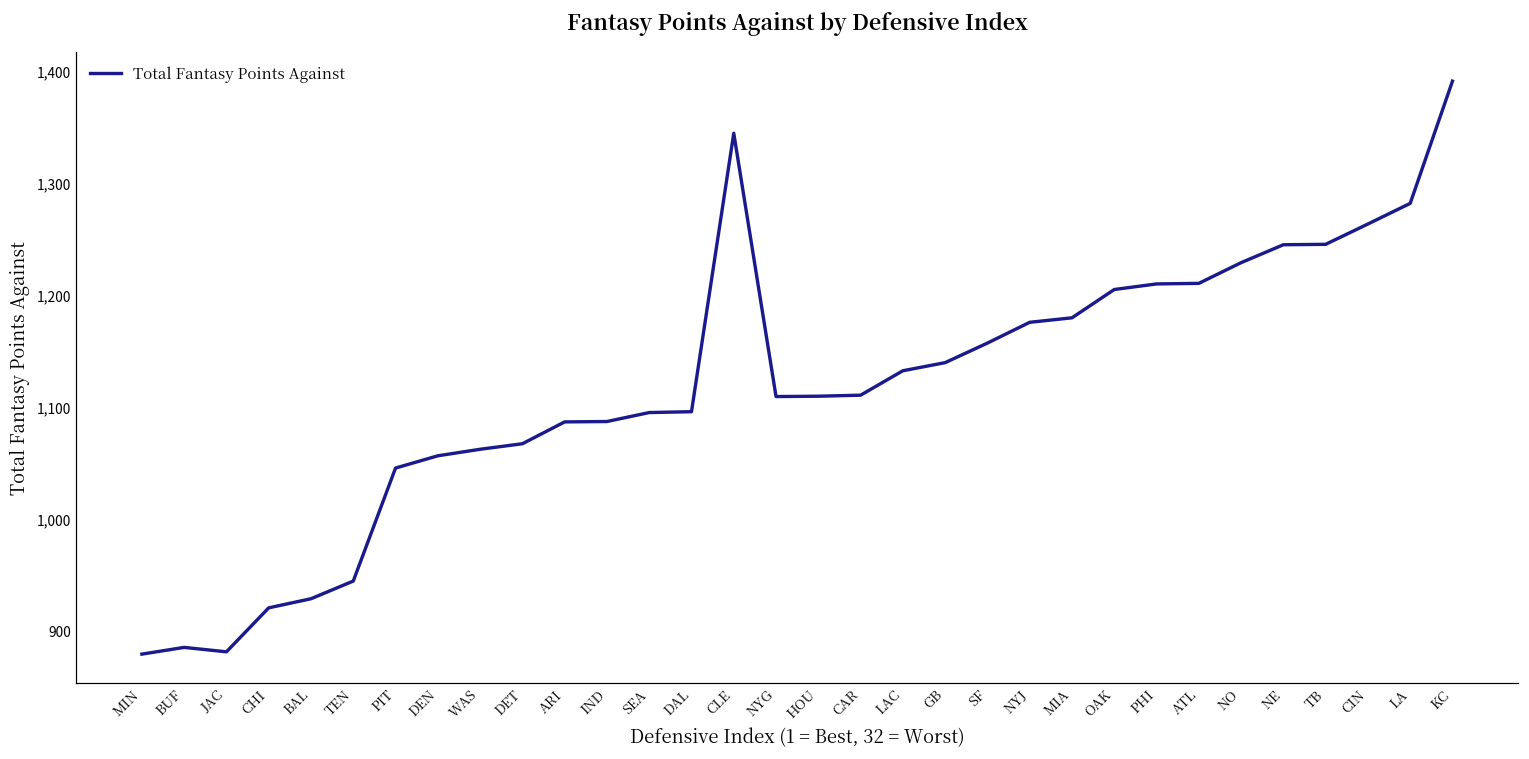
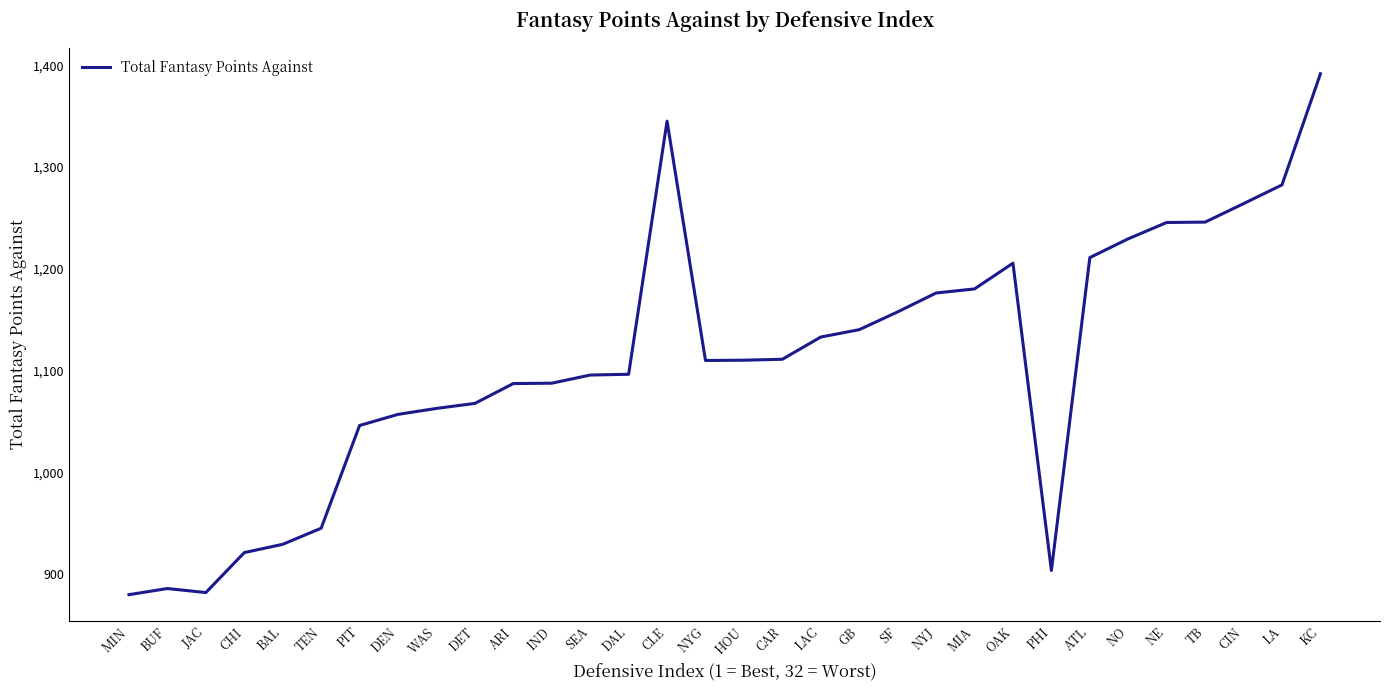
PHI: 1,211 -> 903
